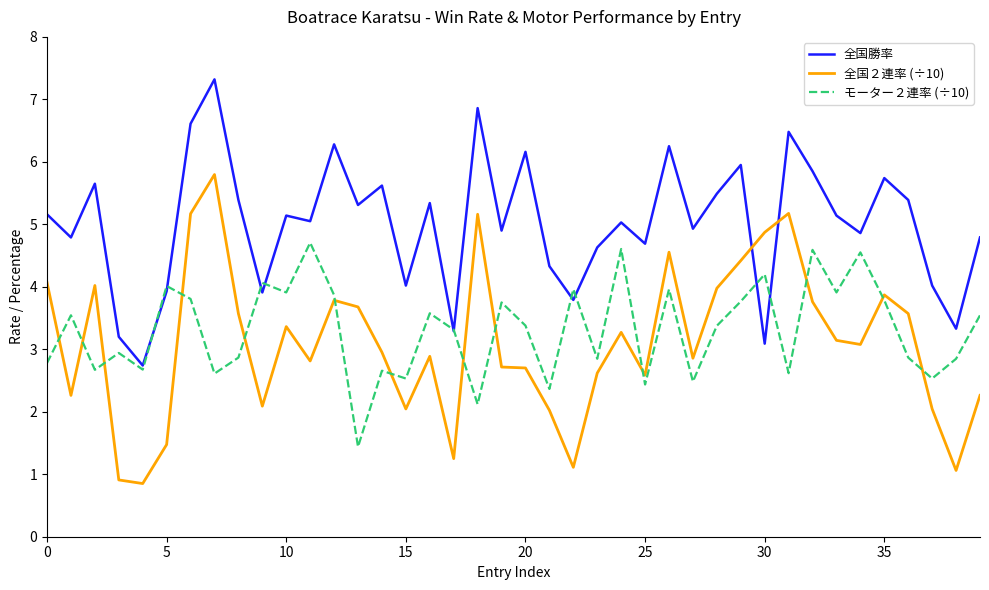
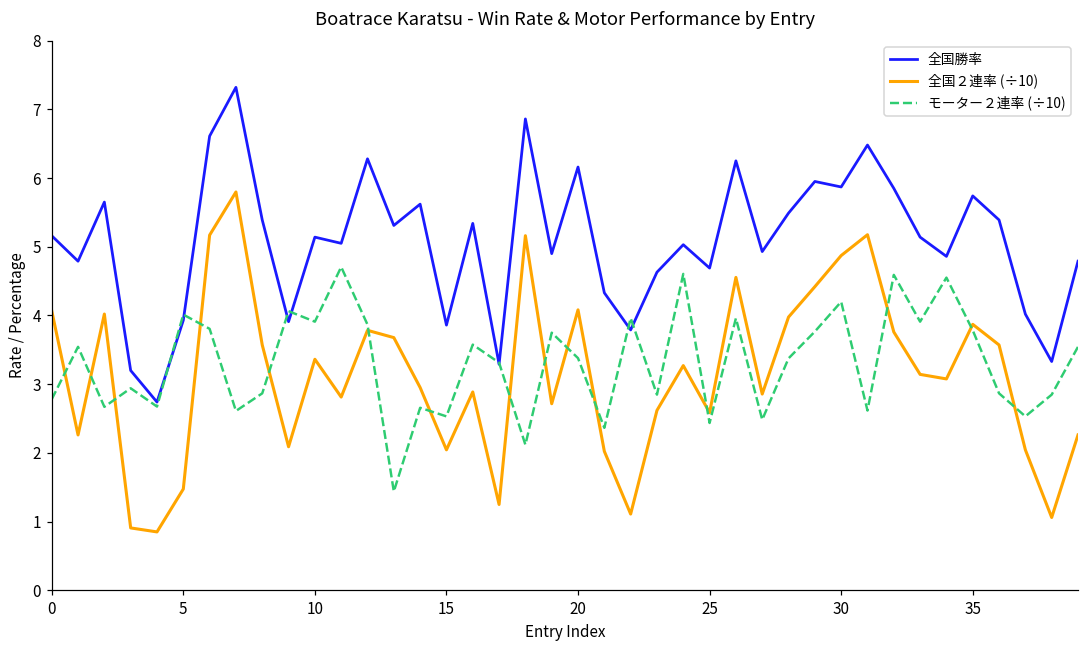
全国勝率, 15: 4.0 -> 3.9
全国２連率 (÷10), 20: 2.7 -> 4.1
全国勝率, 30: 3.1 -> 5.9
